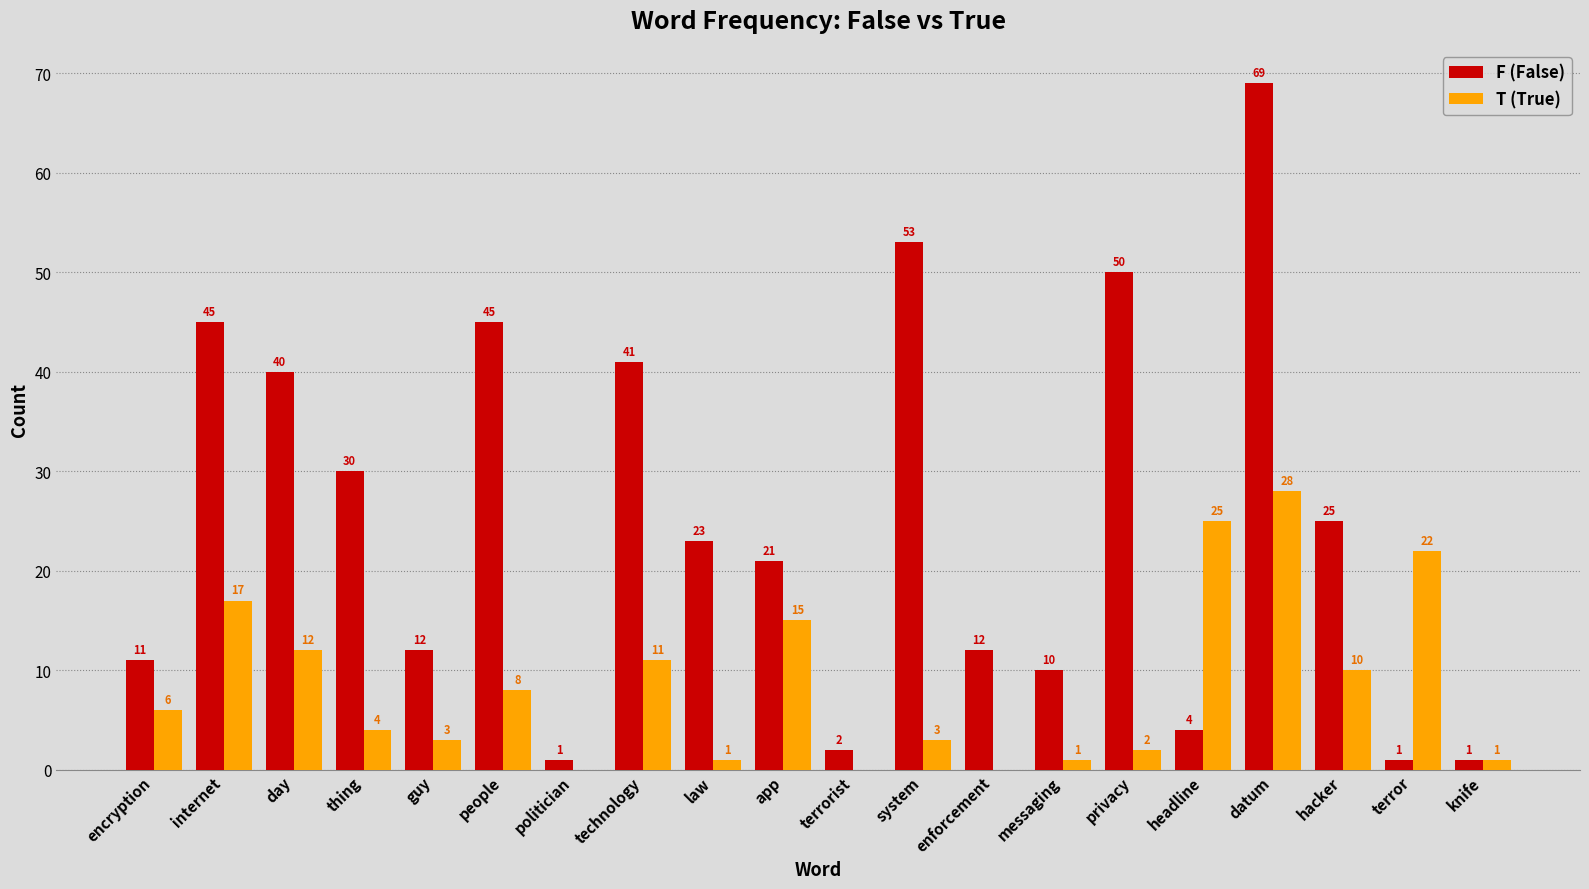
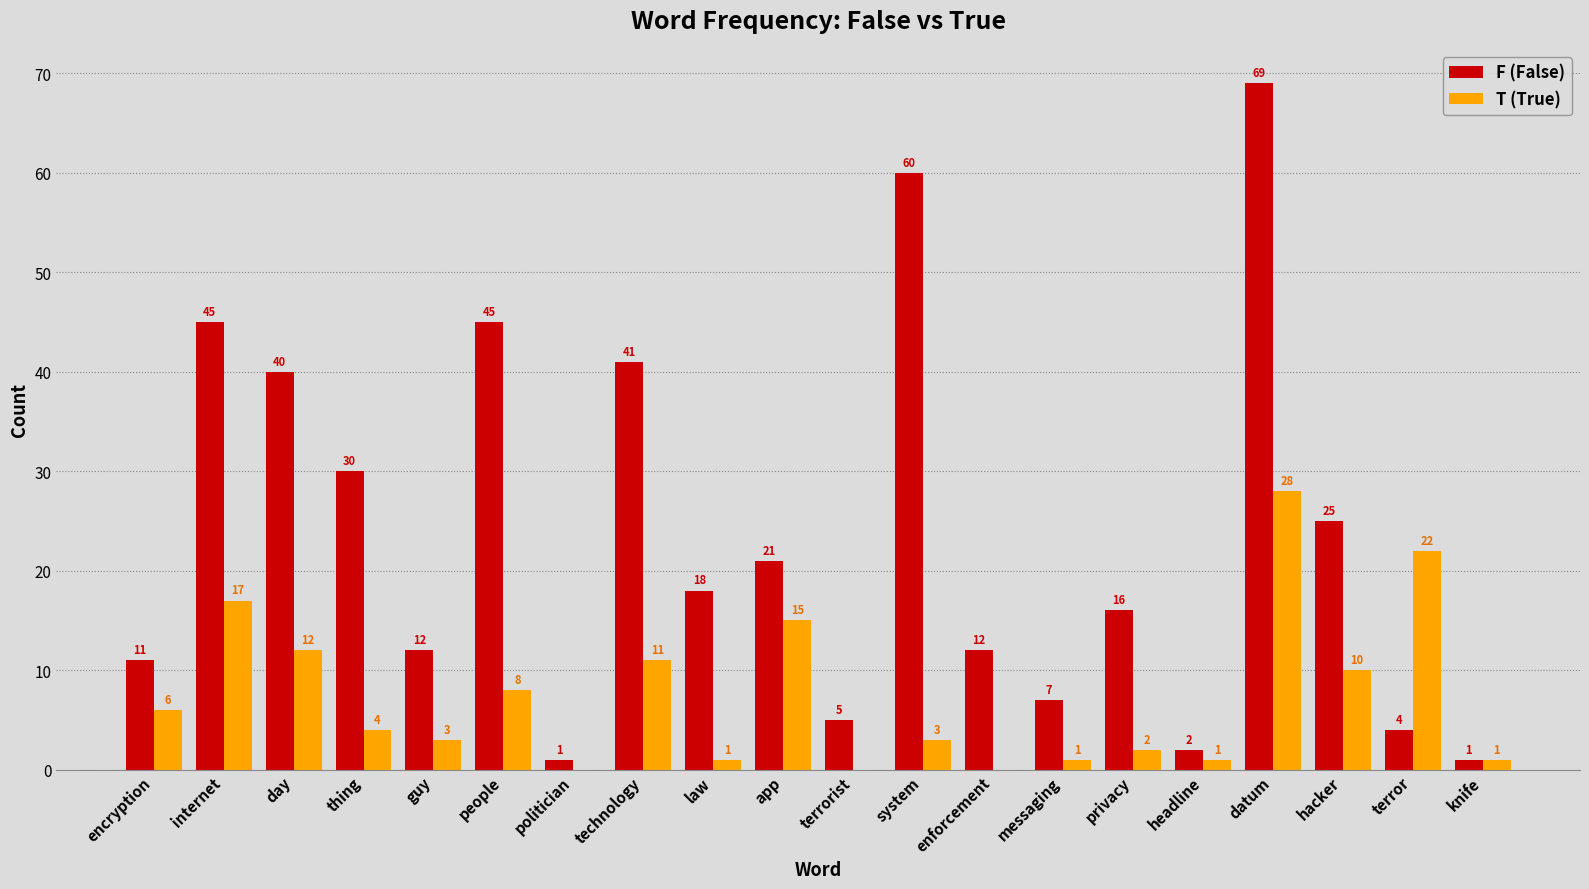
F (False), law: 23 -> 18
F (False), terrorist: 2 -> 5
F (False), system: 53 -> 60
F (False), messaging: 10 -> 7
F (False), privacy: 50 -> 16
F (False), headline: 4 -> 2
T (True), headline: 25 -> 1
F (False), terror: 1 -> 4
